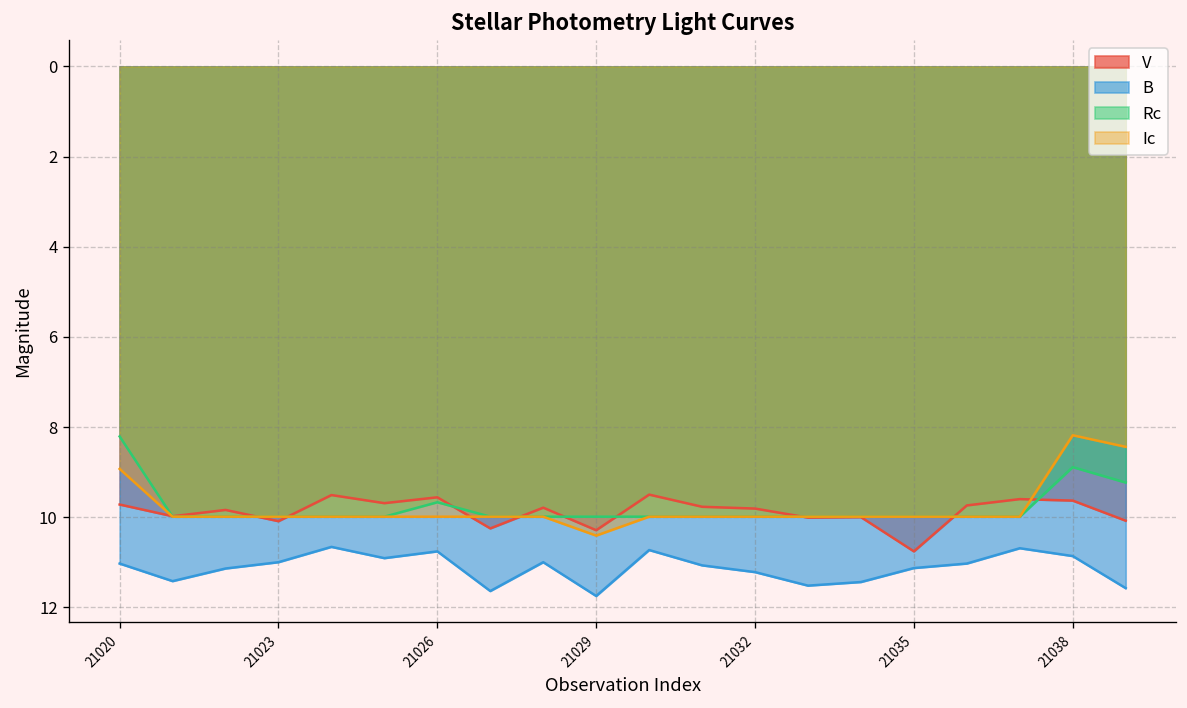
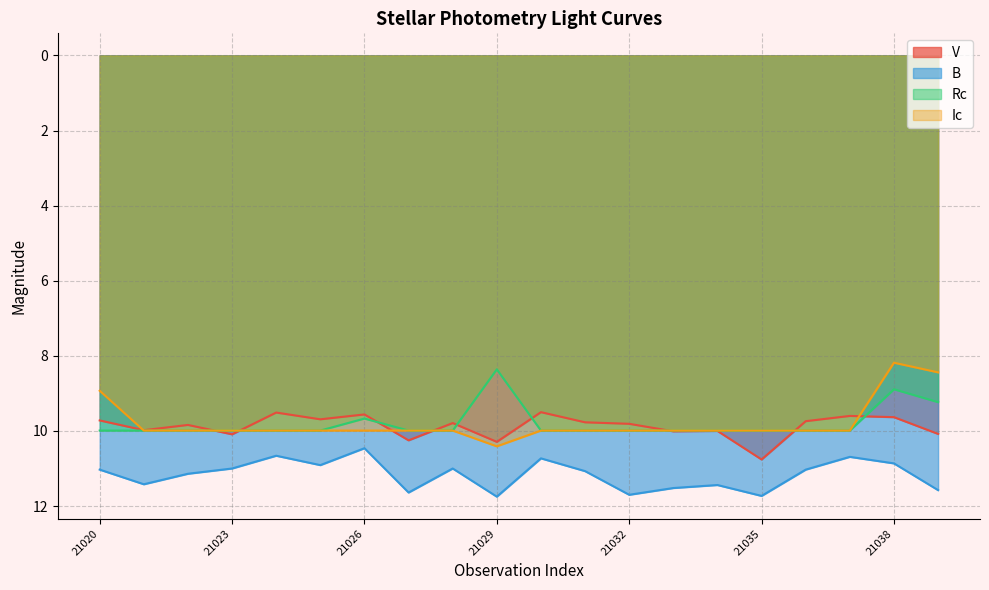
Rc, 21020: 8.2 -> 10.0
B, 21026: 10.8 -> 10.5
Rc, 21029: 10.0 -> 8.4
B, 21032: 11.2 -> 11.7
B, 21035: 11.1 -> 11.7
